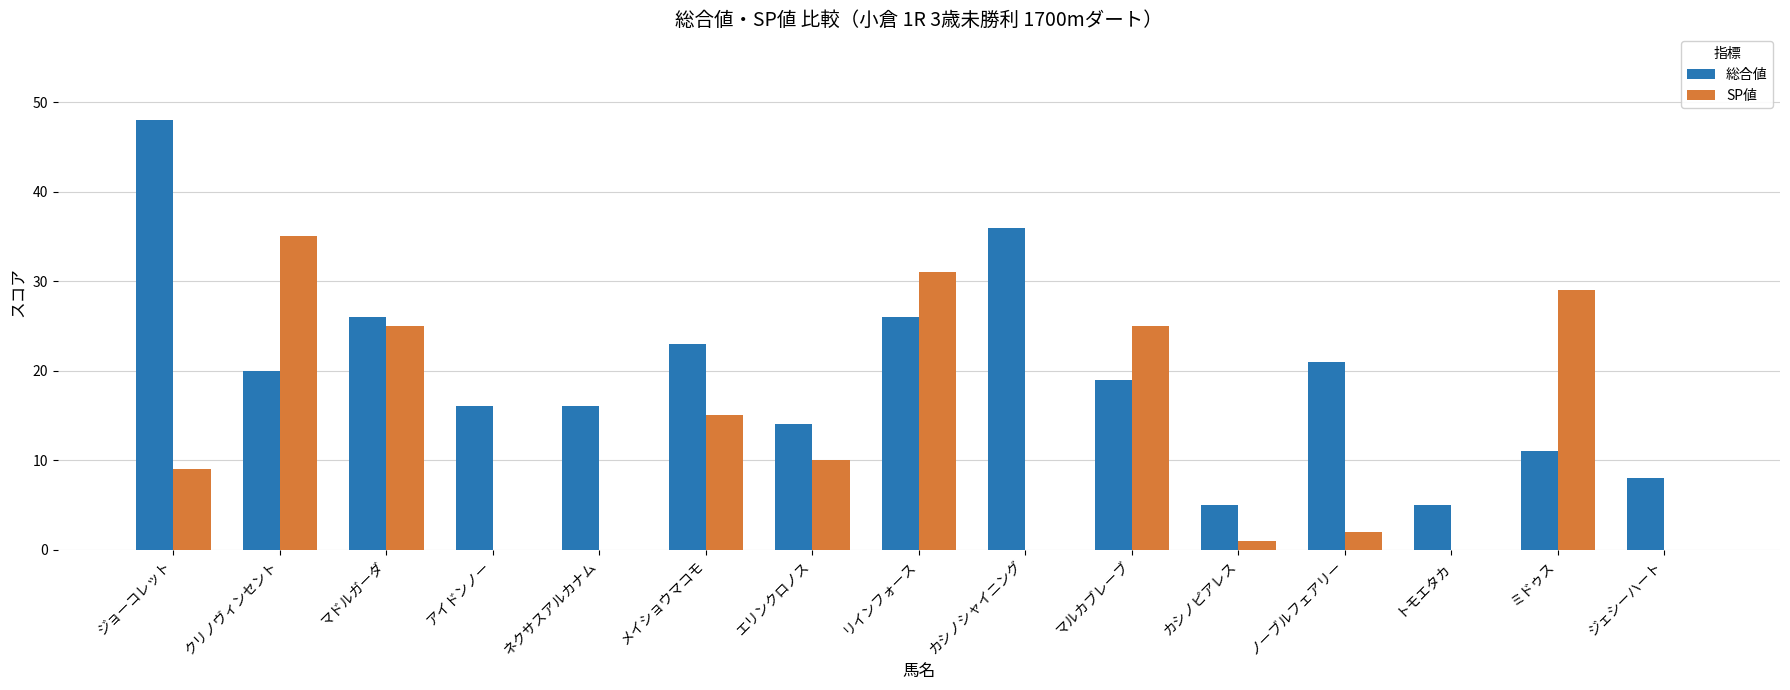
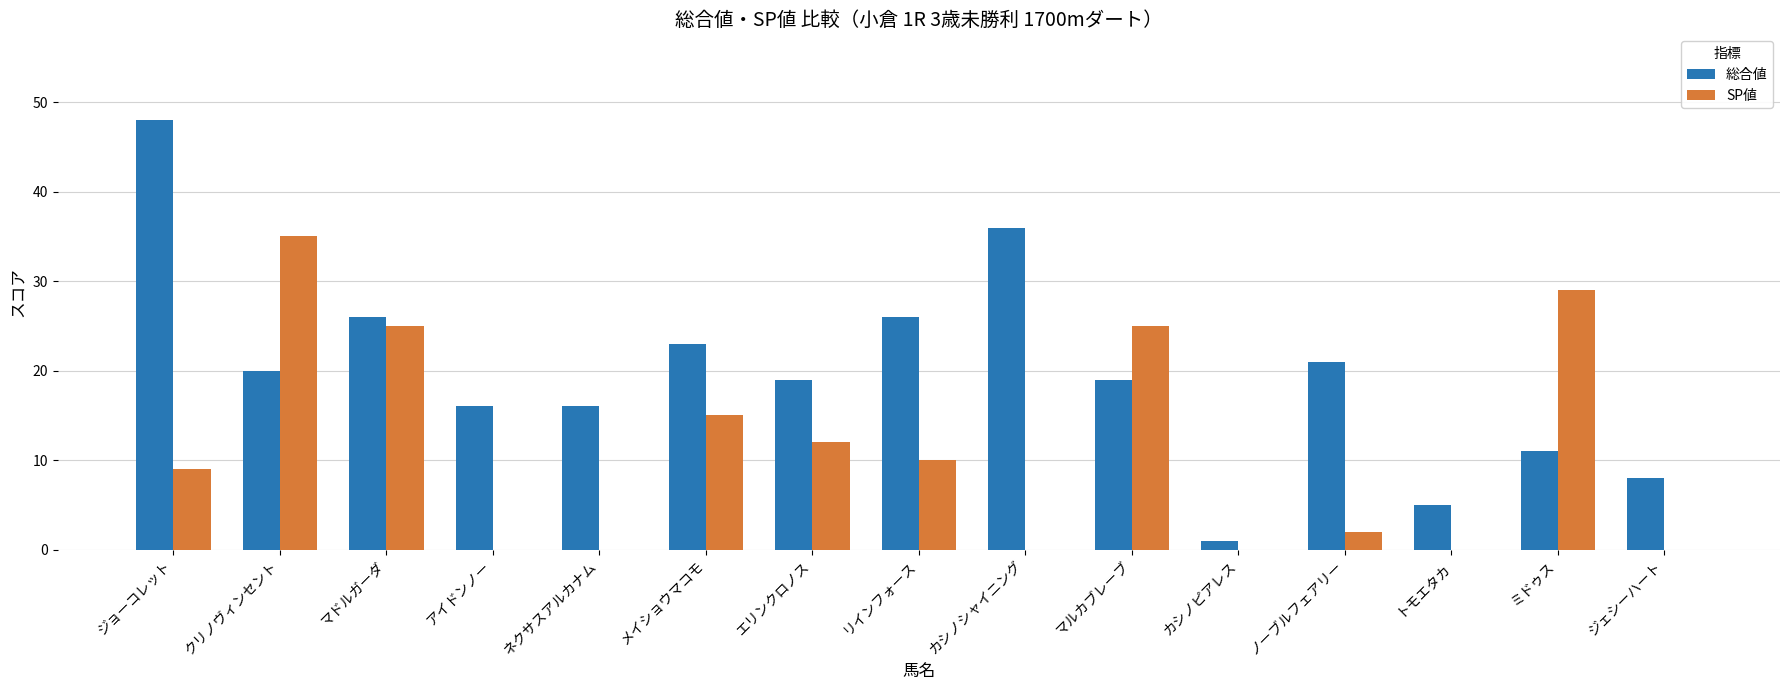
総合値, エリンクロノス: 14 -> 19
SP値, エリンクロノス: 10 -> 12
SP値, リインフォース: 31 -> 10
総合値, カシノピアレス: 5 -> 1
SP値, カシノピアレス: 1 -> 0
